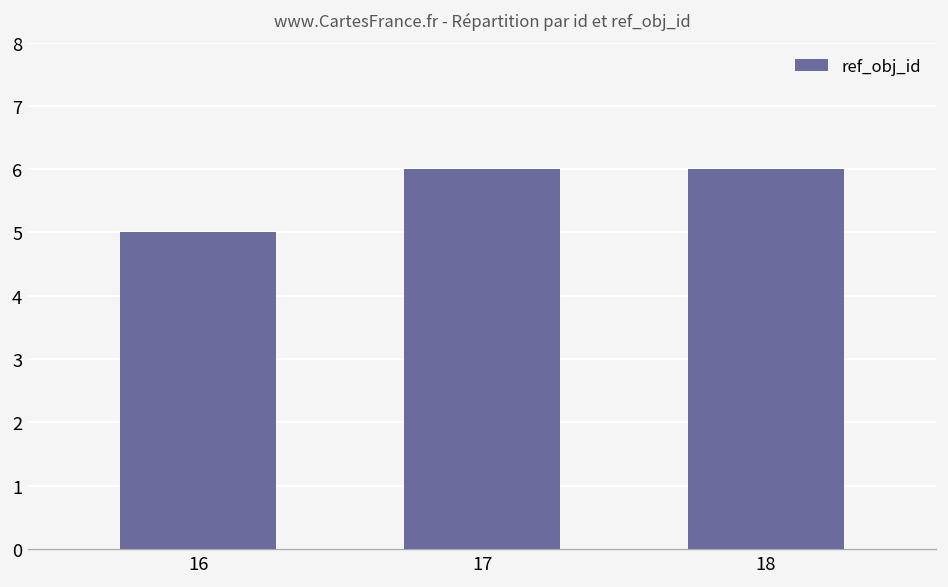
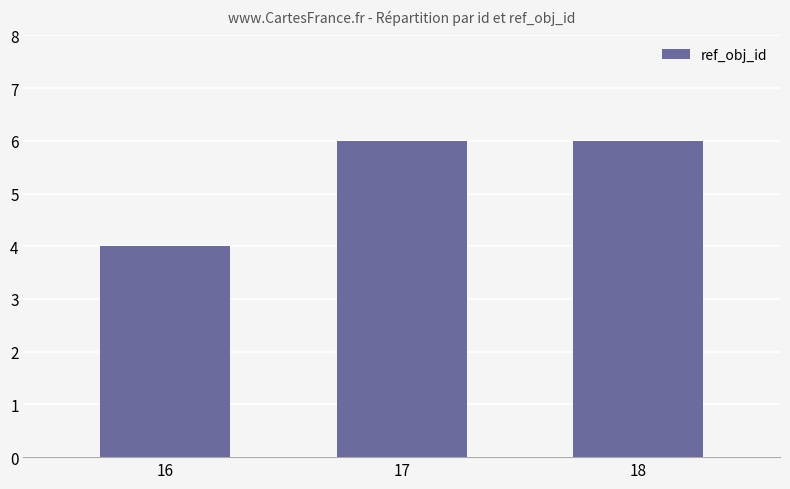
16: 5 -> 4
